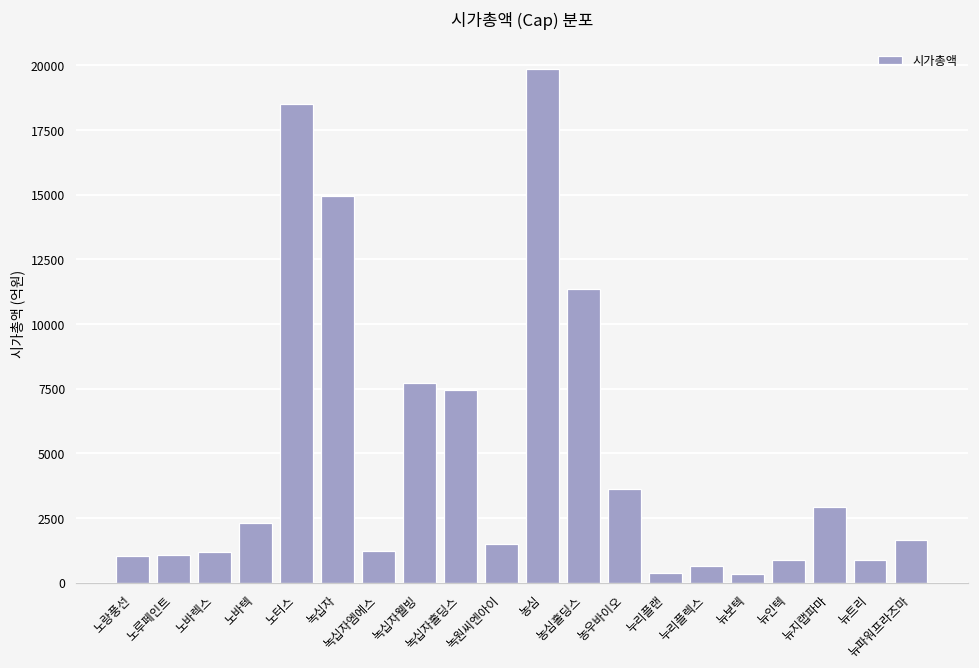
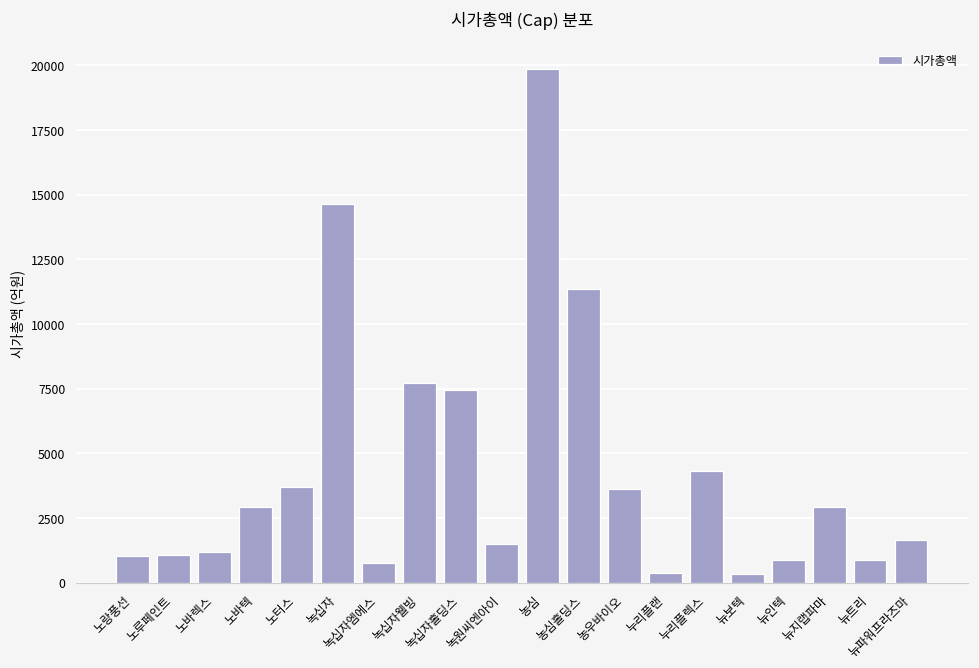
노바텍: 2300 -> 2900
노터스: 18500 -> 3700
녹십자: 15000 -> 14600
녹십자엠에스: 1200 -> 700
누리플렉스: 600 -> 4300
